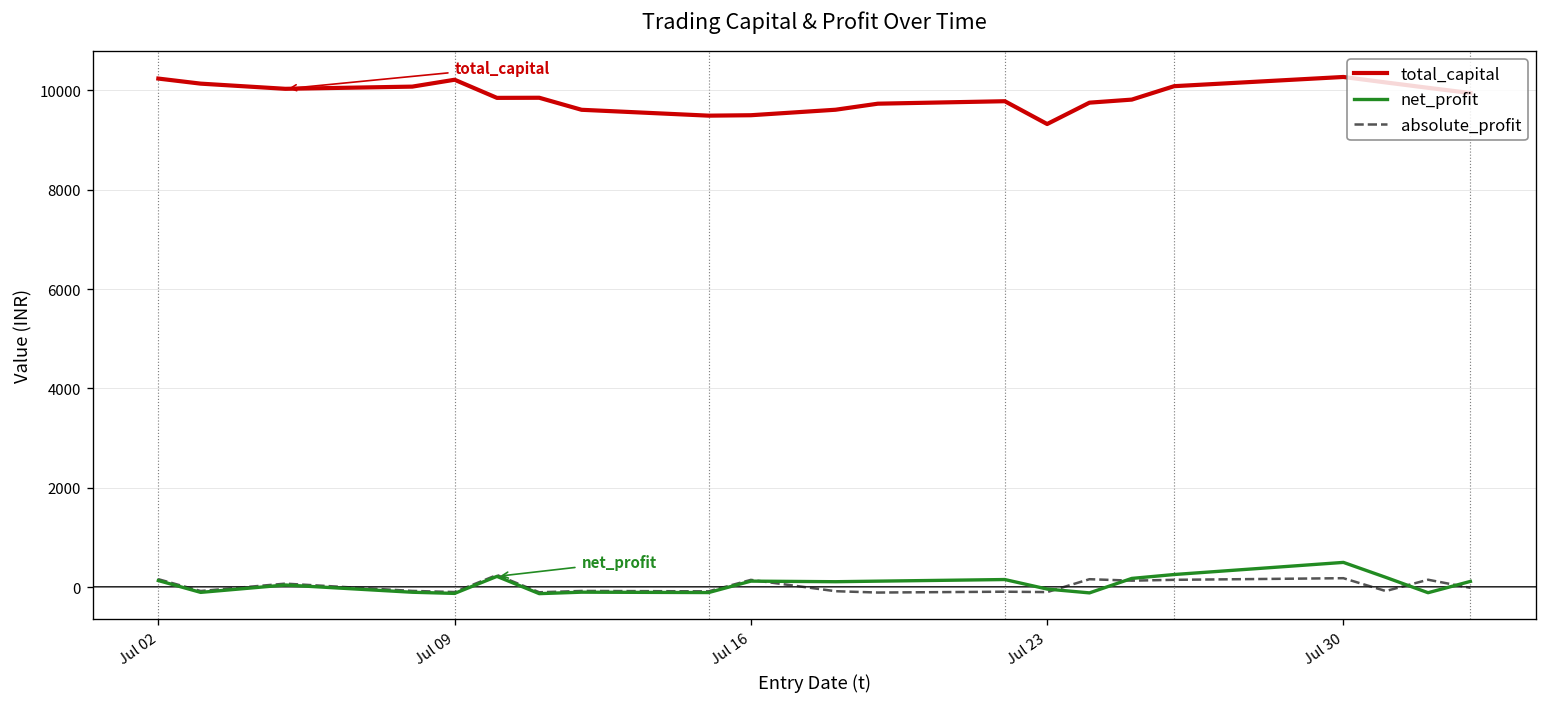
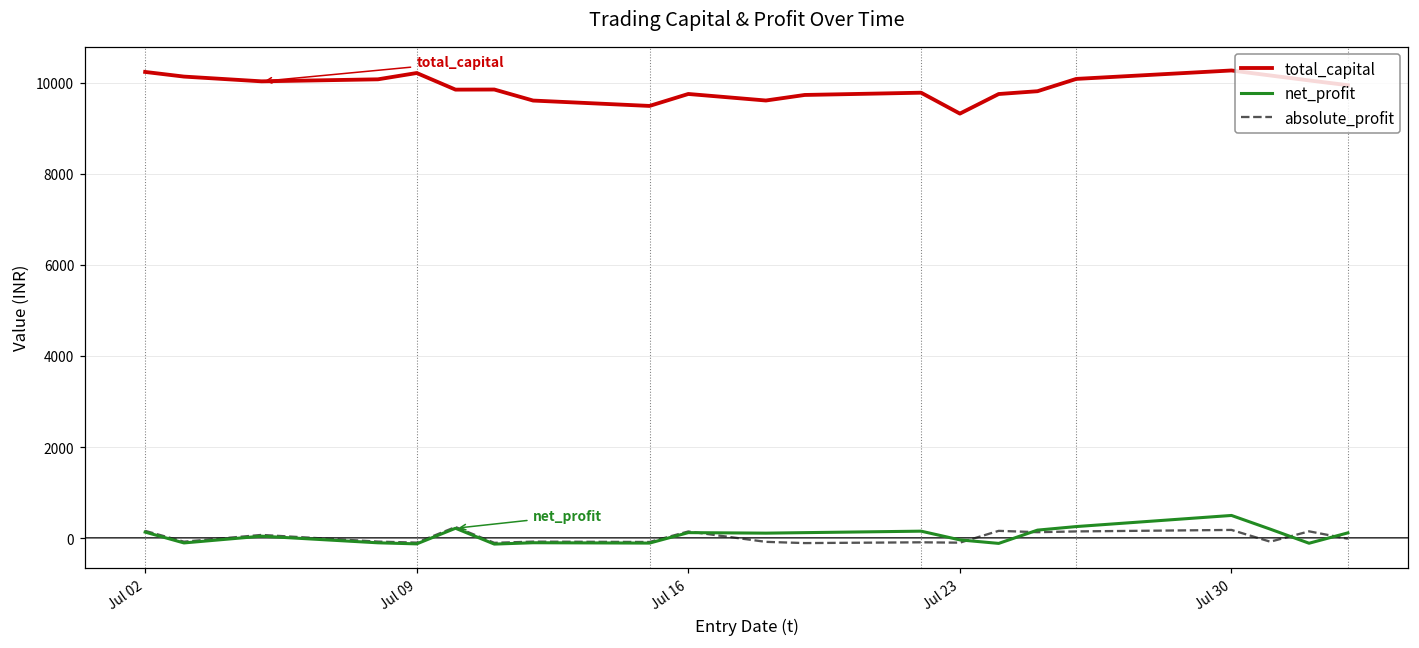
total_capital, Jul 16: 9500 -> 9800
